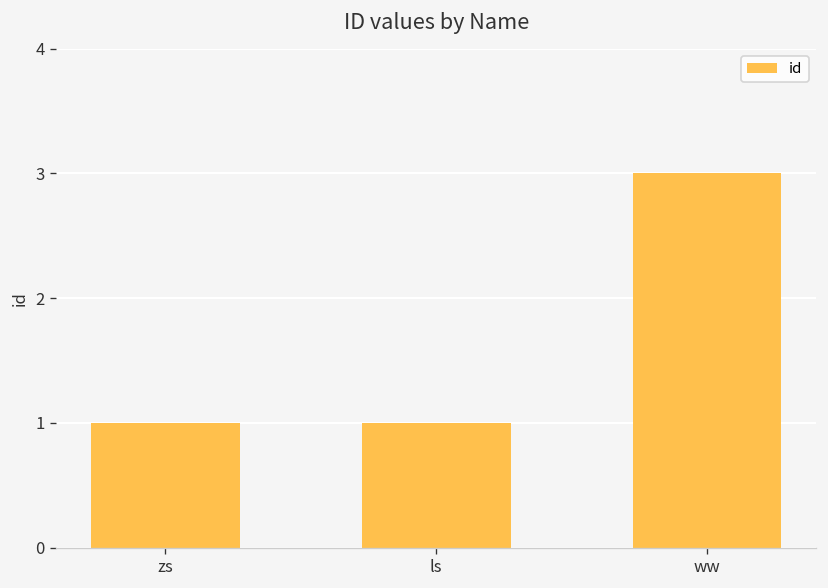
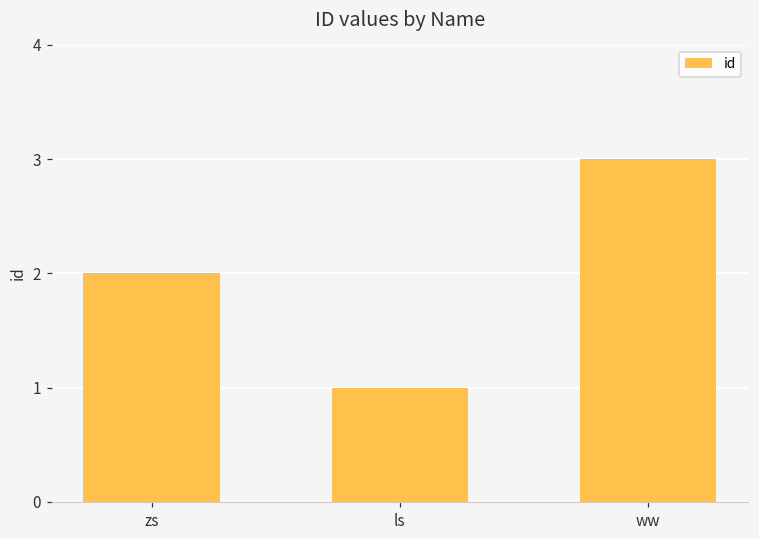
zs: 1 -> 2
